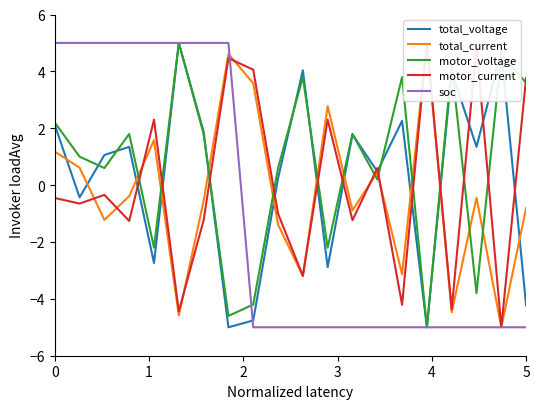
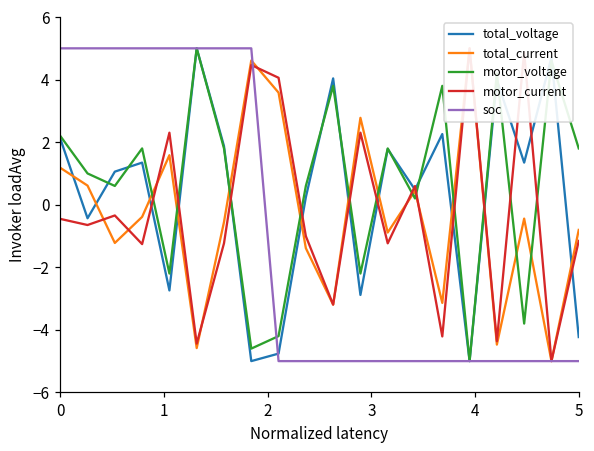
motor_voltage, 5: 3.6 -> 1.8
motor_current, 5: 3.8 -> -1.2
